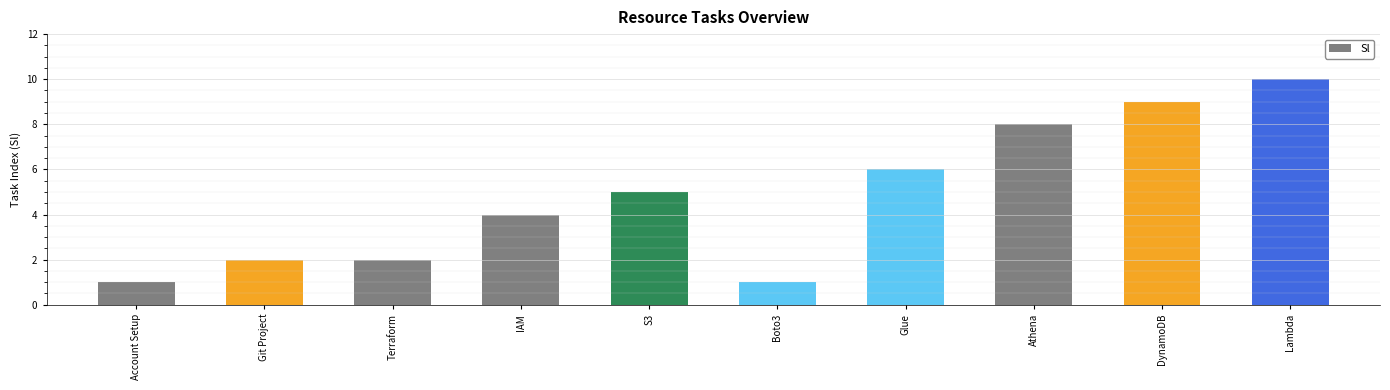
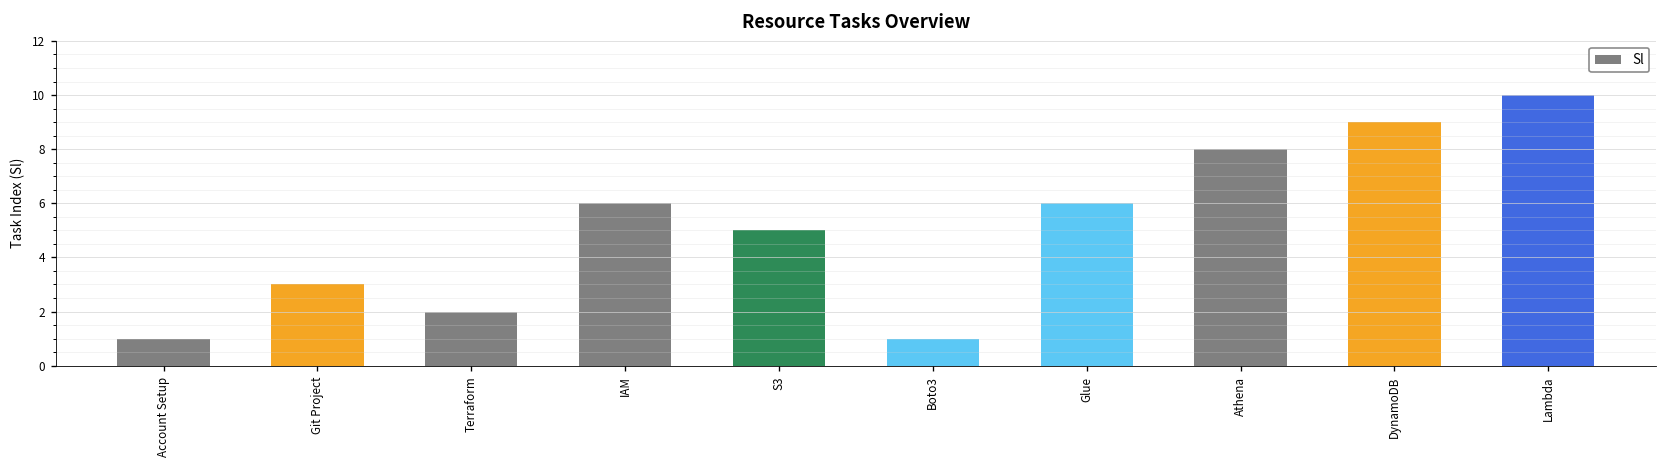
Git Project: 2 -> 3
IAM: 4 -> 6
